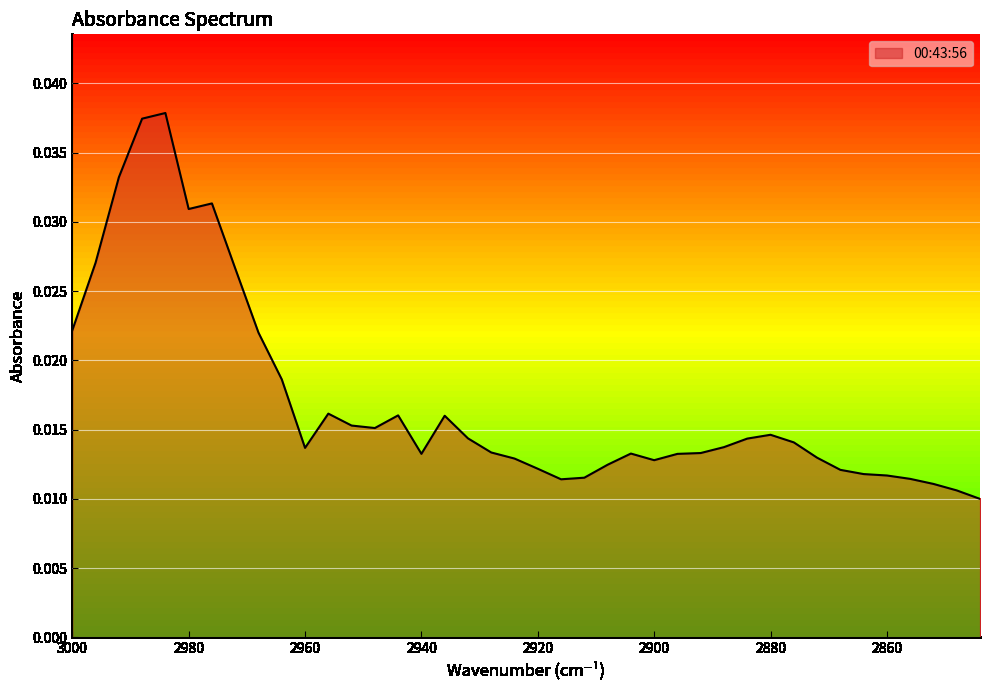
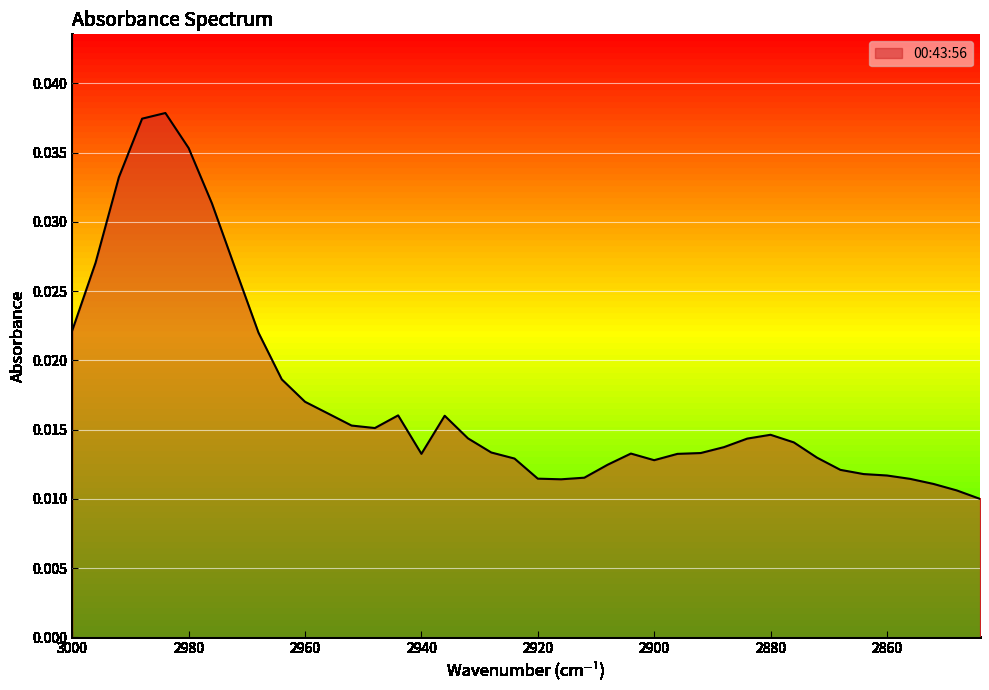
2980: 0.0309 -> 0.0353
2960: 0.0137 -> 0.0170
2920: 0.0122 -> 0.0115
